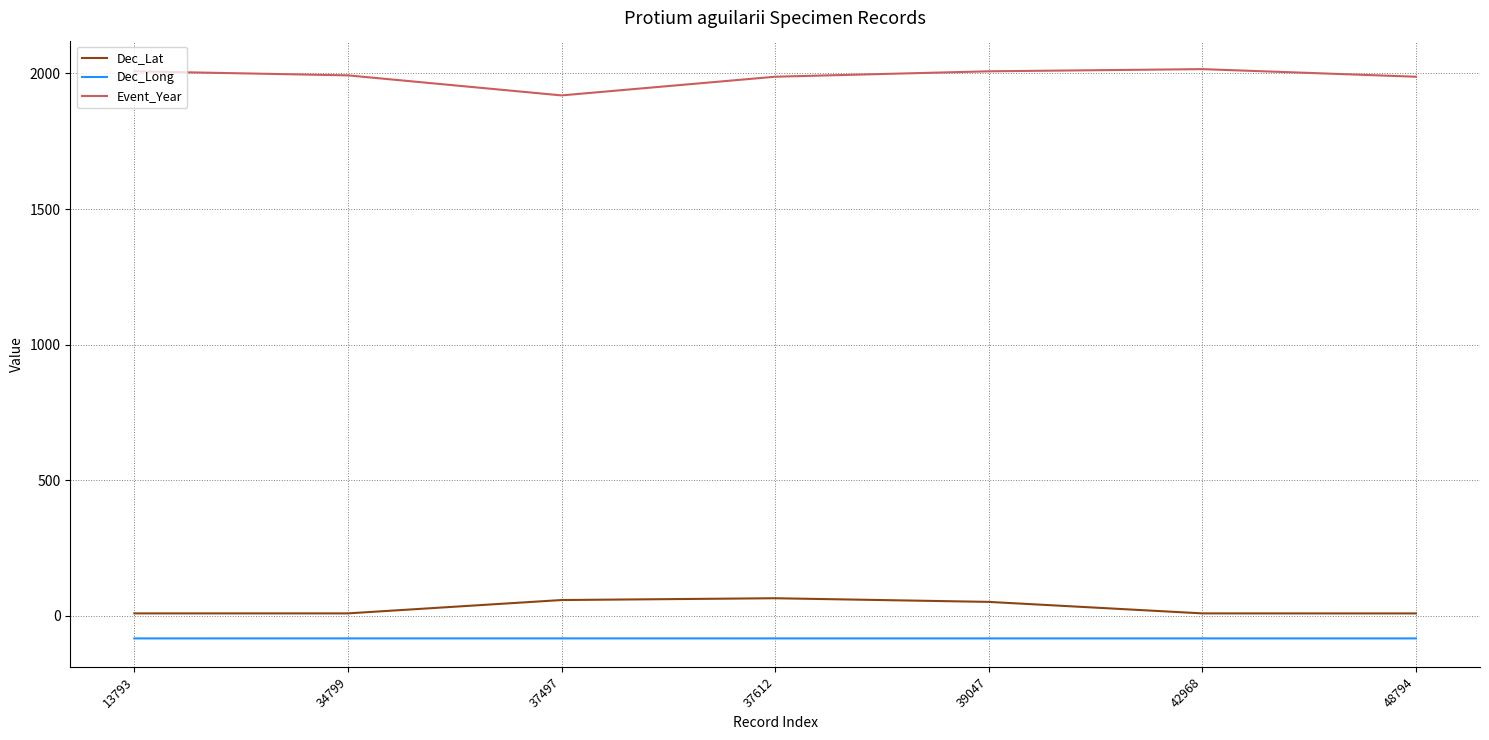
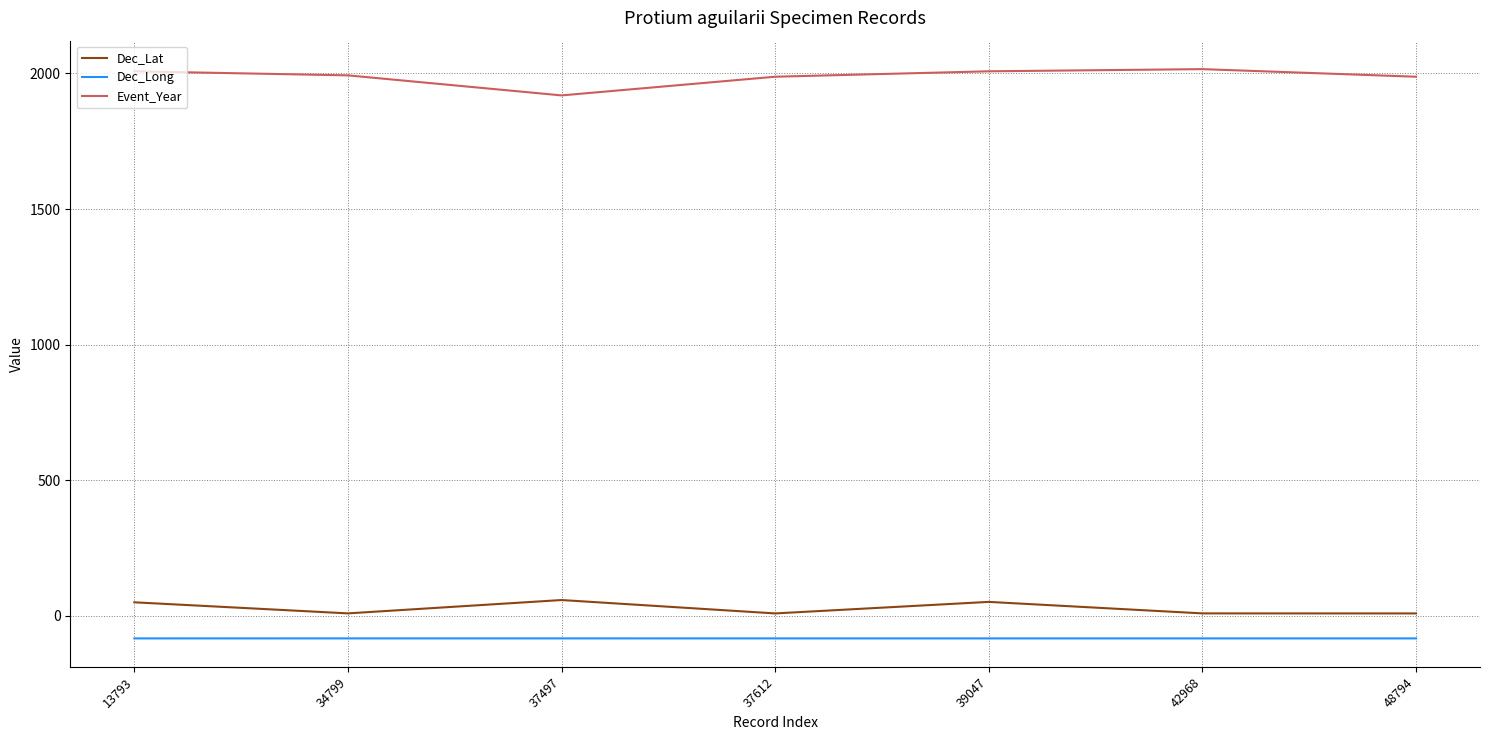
Dec_Lat, 13793: 10 -> 50
Dec_Lat, 37612: 60 -> 10
